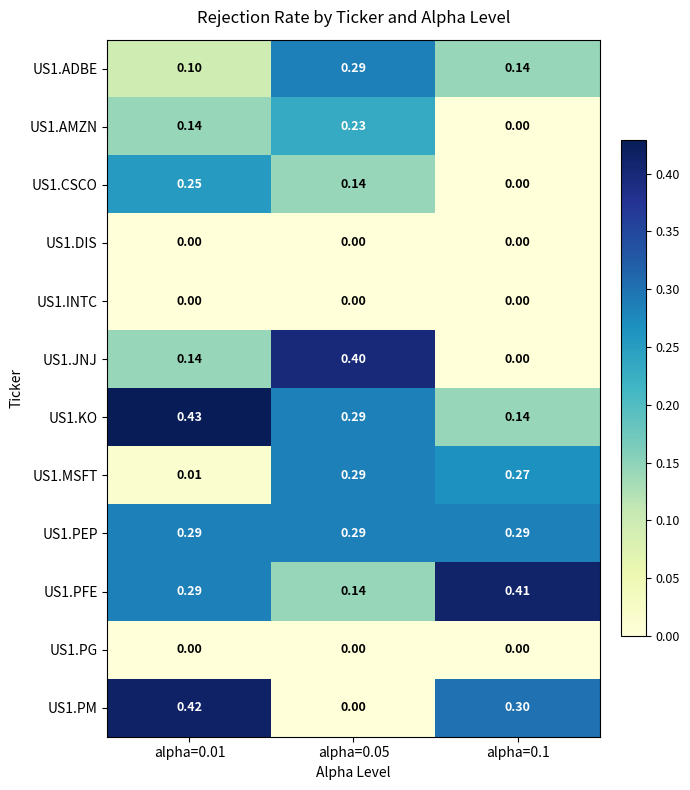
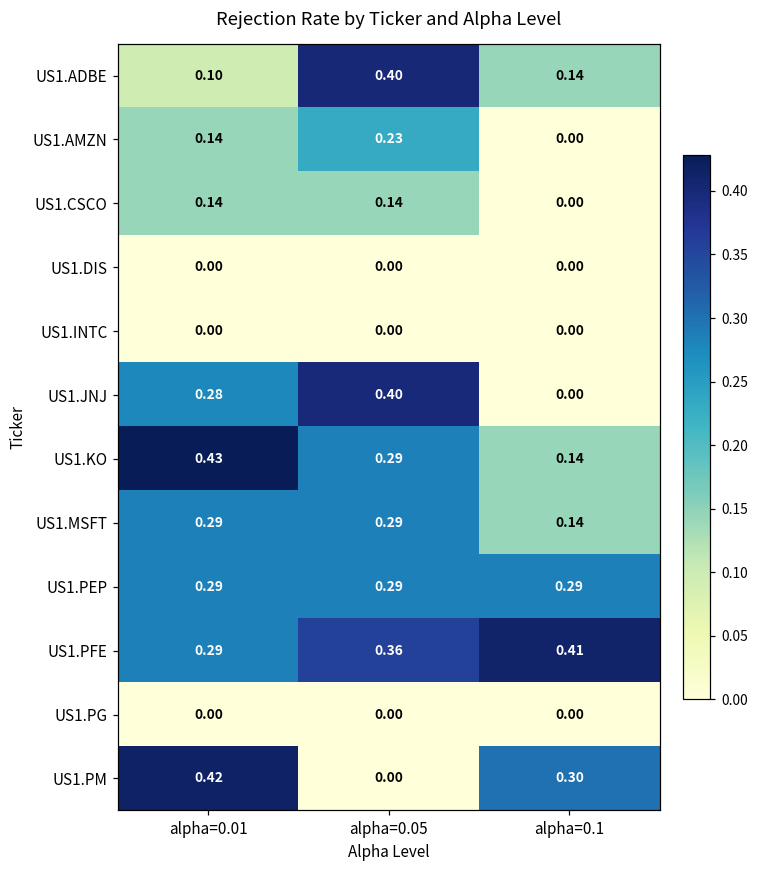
US1.ADBE, alpha=0.05: 0.29 -> 0.40
US1.CSCO, alpha=0.01: 0.25 -> 0.14
US1.JNJ, alpha=0.01: 0.14 -> 0.28
US1.MSFT, alpha=0.01: 0.01 -> 0.29
US1.MSFT, alpha=0.1: 0.27 -> 0.14
US1.PFE, alpha=0.05: 0.14 -> 0.36
